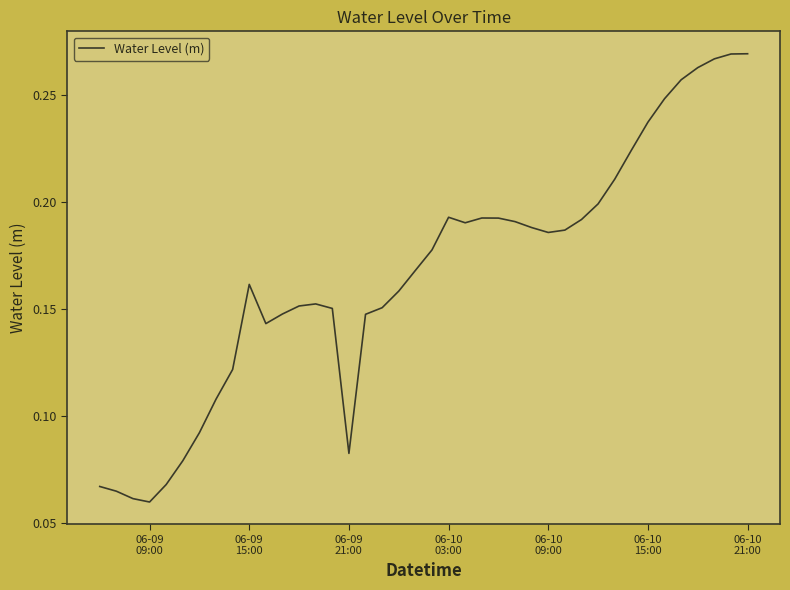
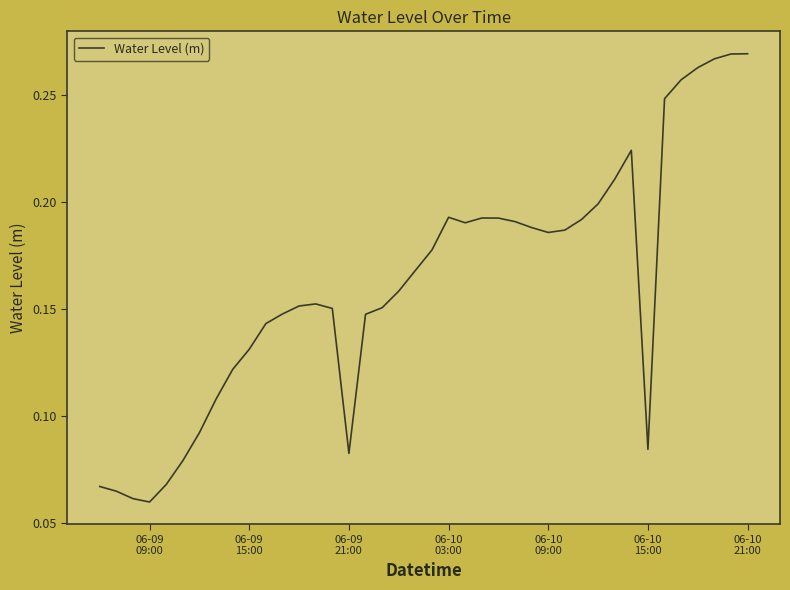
06-09 15:00: 0.162 -> 0.131
06-10 15:00: 0.237 -> 0.085
